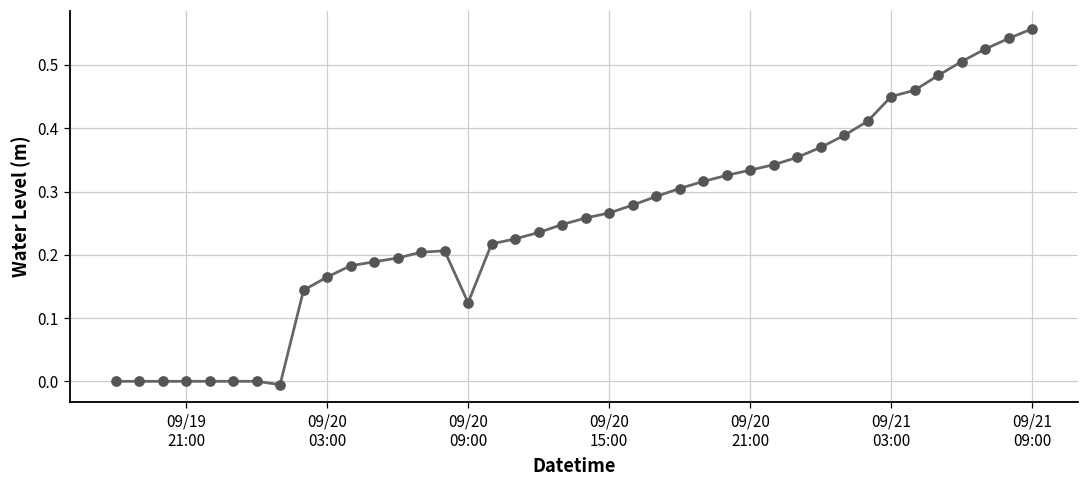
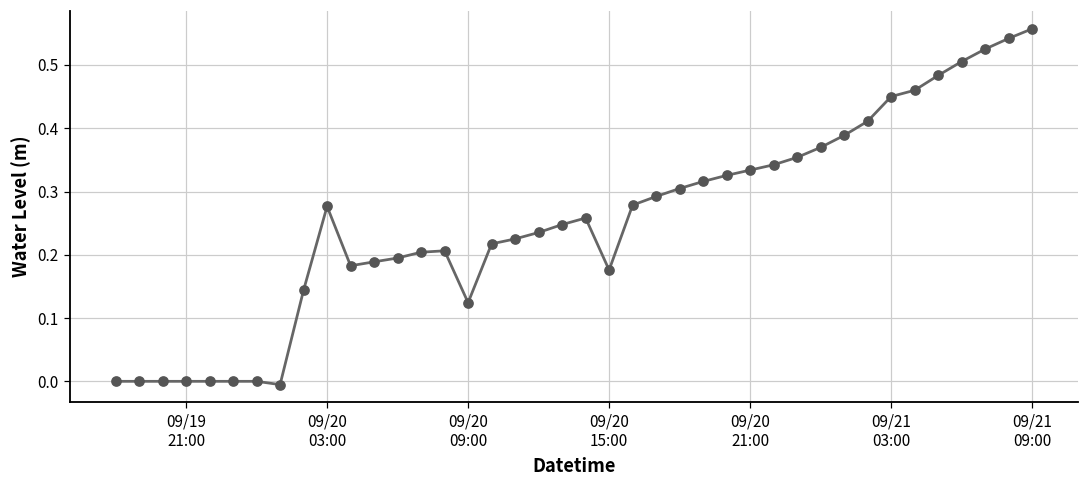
09/20 03:00: 0.16 -> 0.28
09/20 15:00: 0.27 -> 0.18
